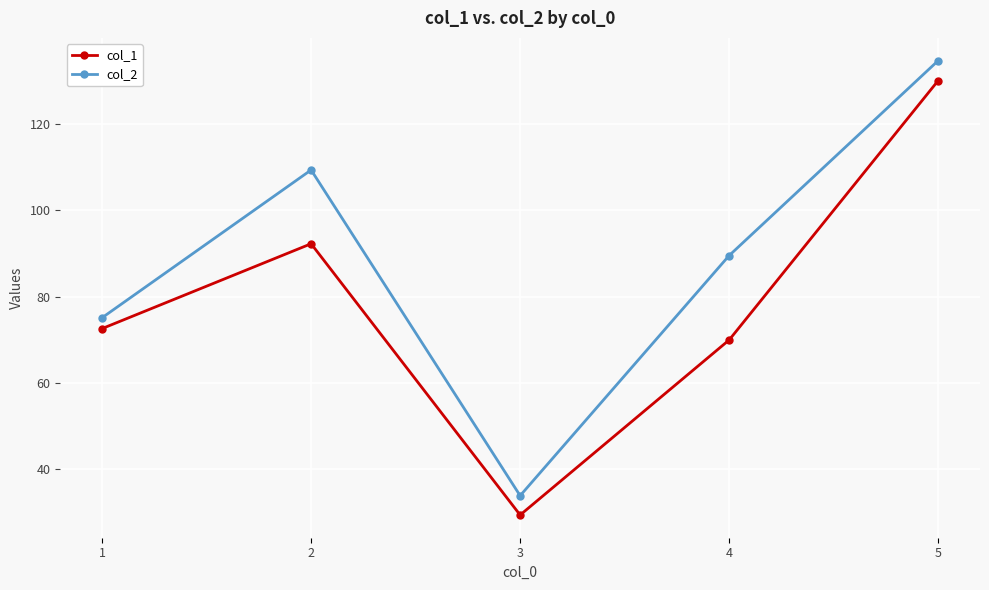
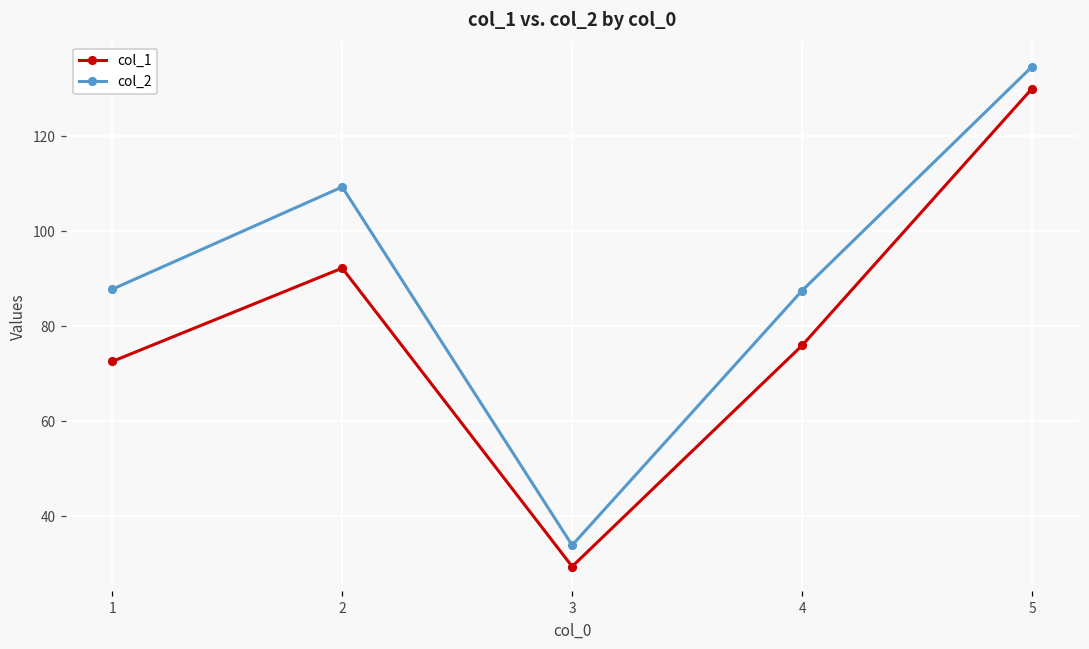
col_2, 1: 75 -> 88
col_1, 4: 70 -> 76
col_2, 4: 90 -> 88
